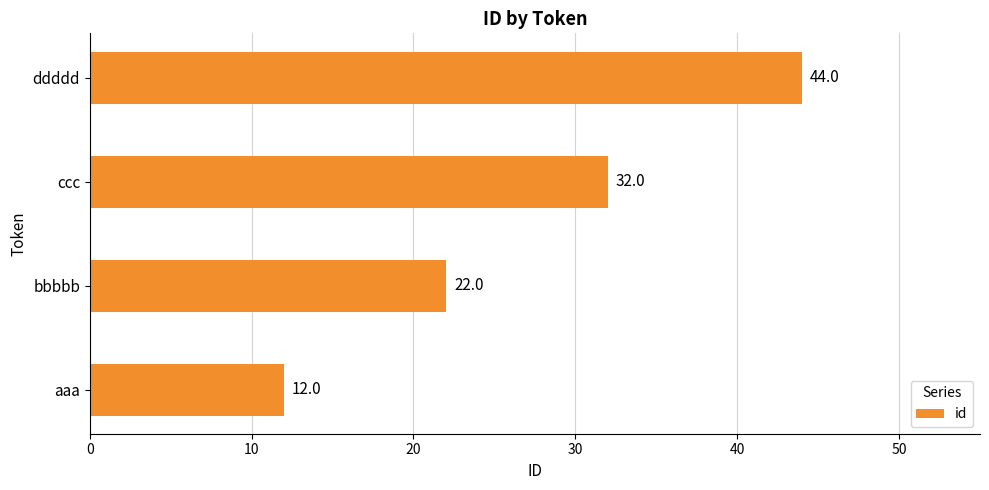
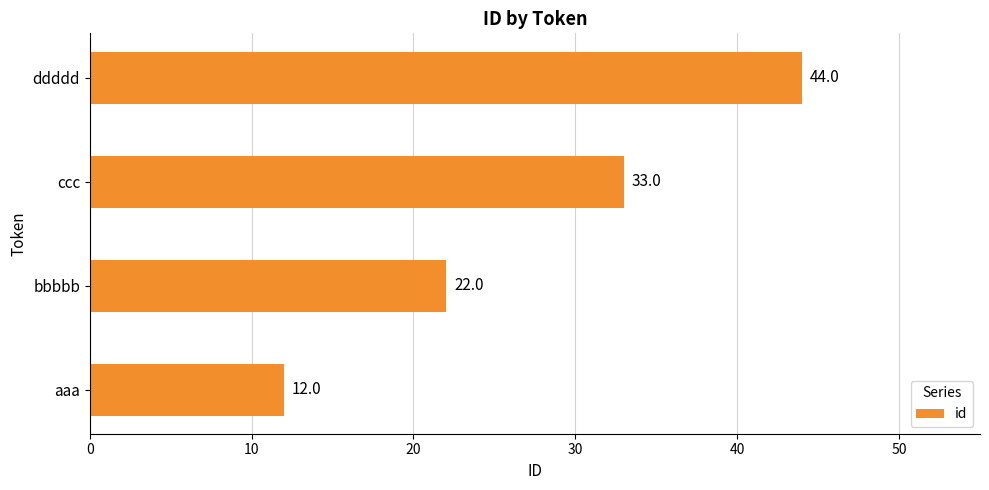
ccc: 32.0 -> 33.0
